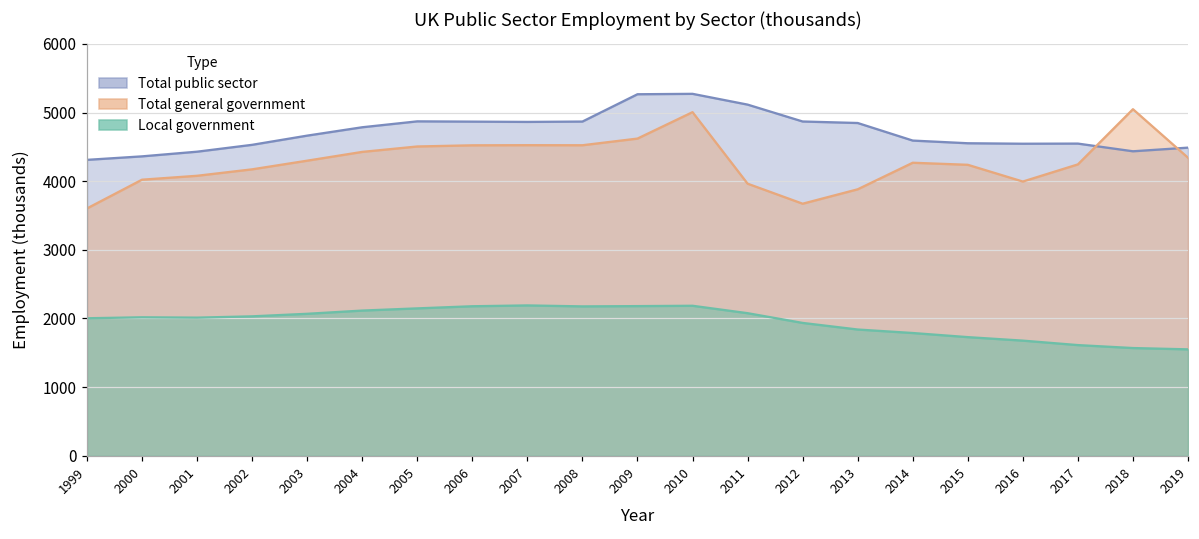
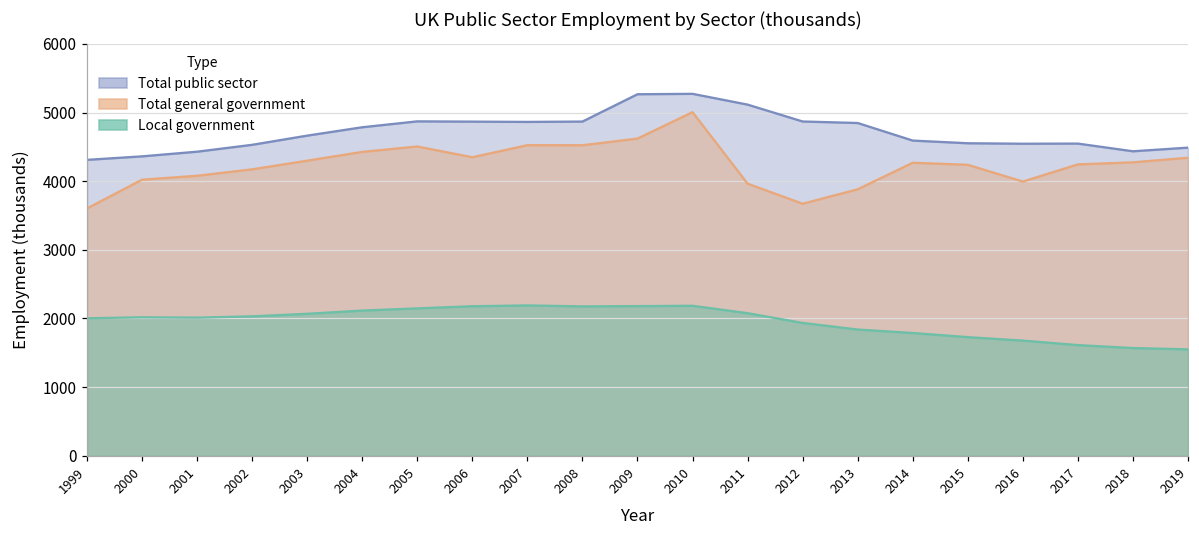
Total general government, 2006: 4500 -> 4300
Total general government, 2018: 5000 -> 4300
